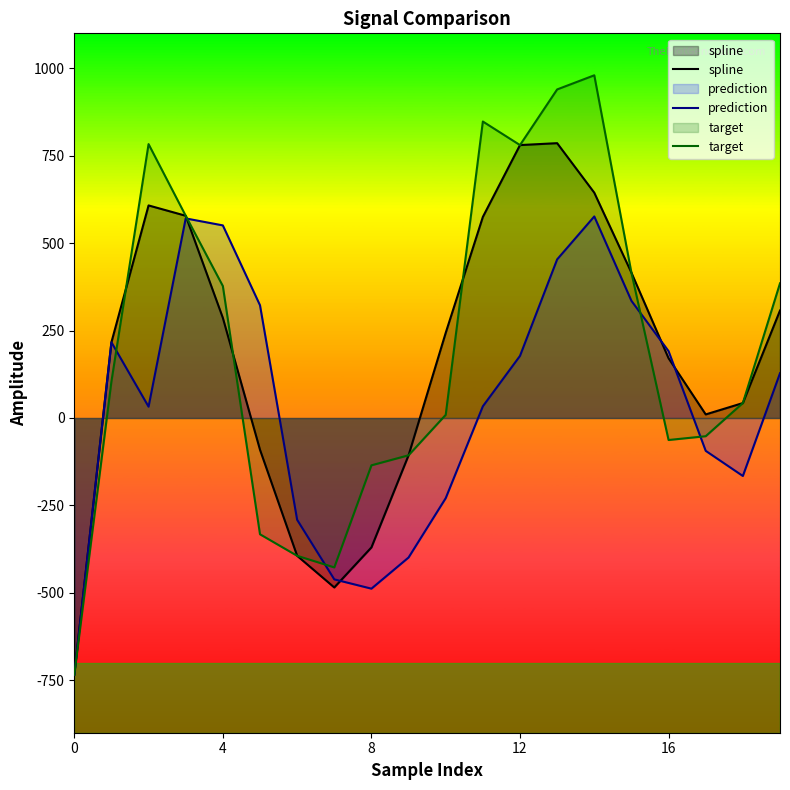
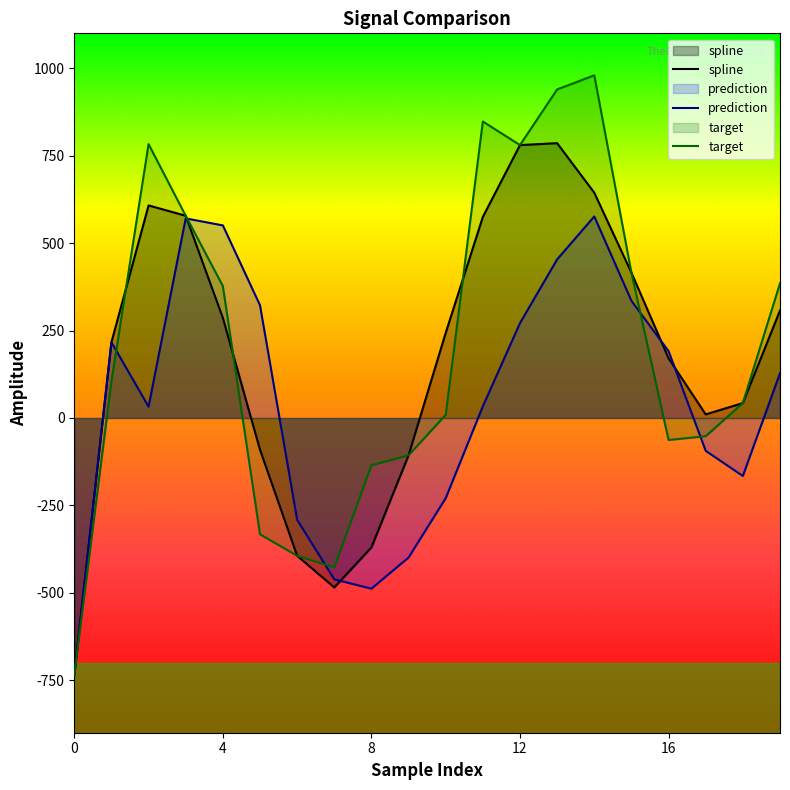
prediction, 12: 180 -> 270
